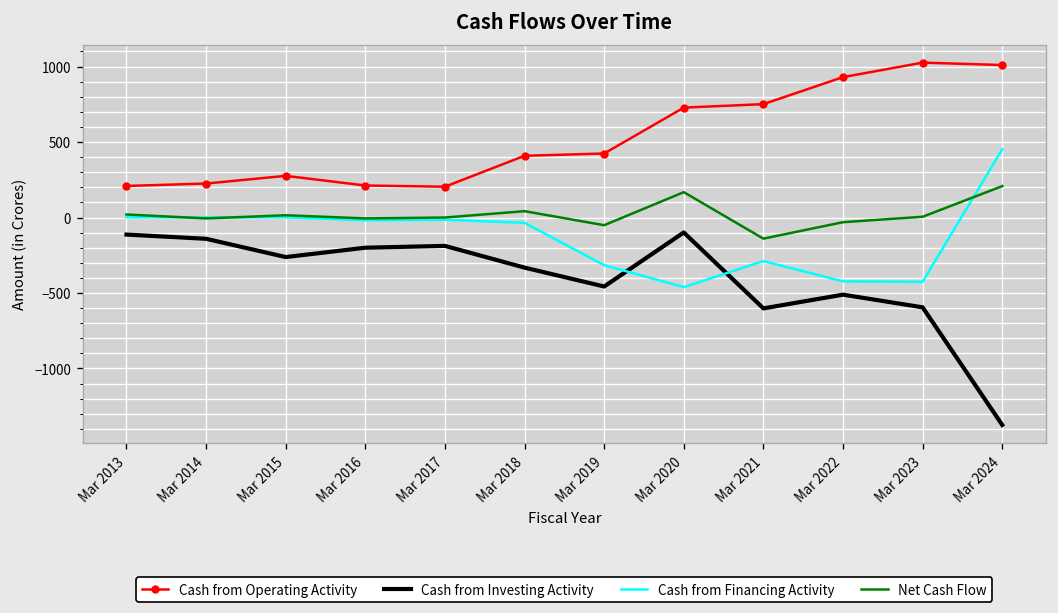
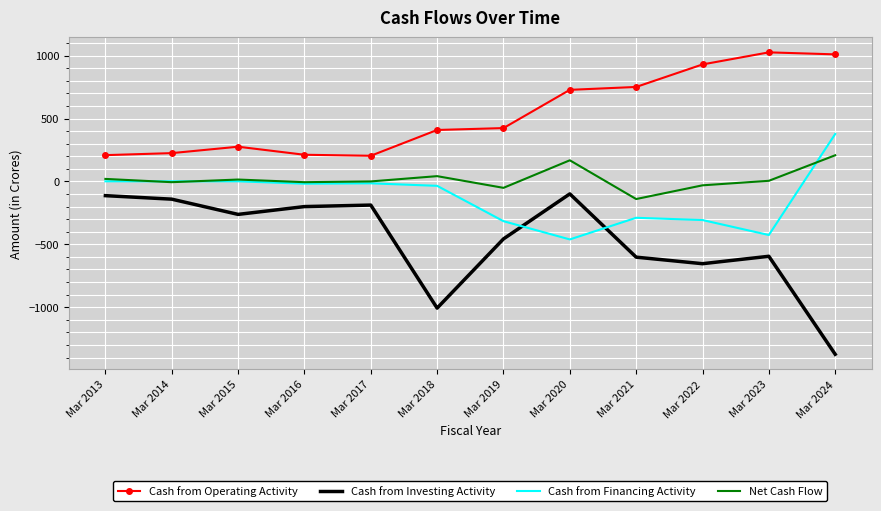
Cash from Investing Activity, Mar 2018: -330 -> -1010
Cash from Investing Activity, Mar 2022: -510 -> -650
Cash from Financing Activity, Mar 2022: -420 -> -310
Cash from Financing Activity, Mar 2024: 450 -> 380
